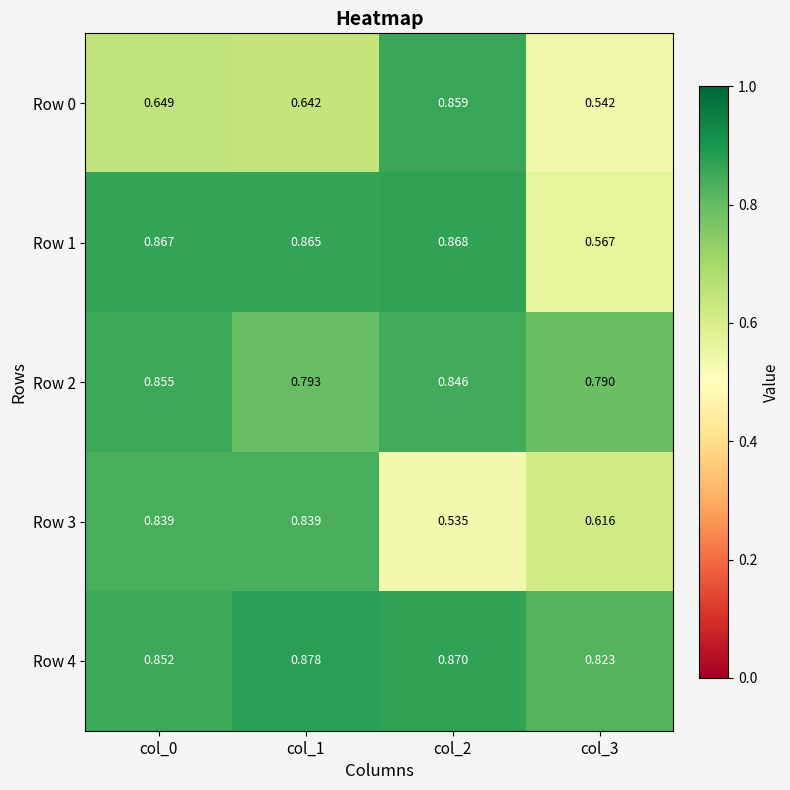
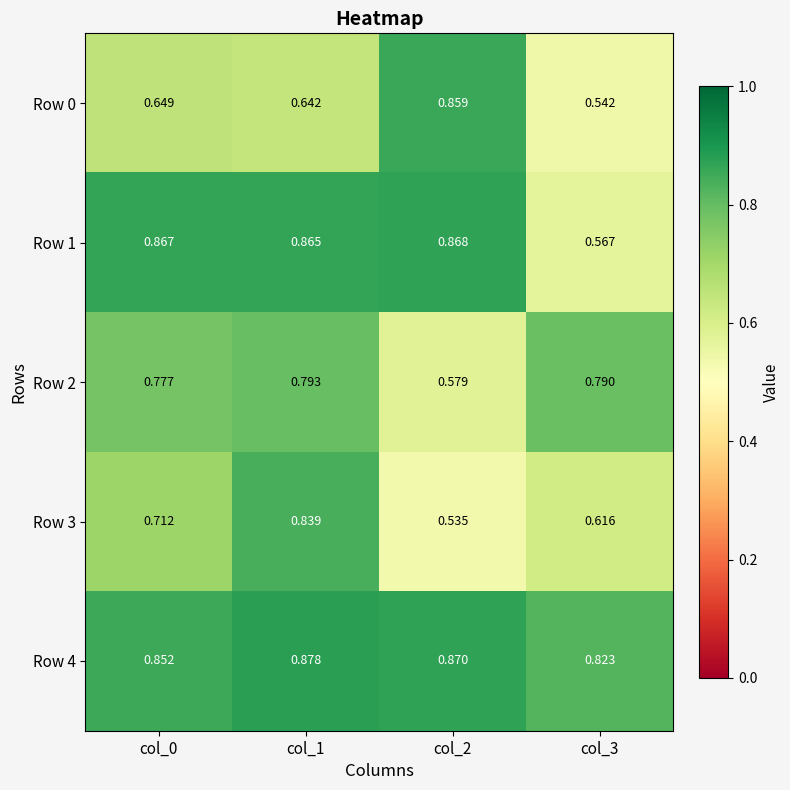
Row 2, col_0: 0.855 -> 0.777
Row 2, col_2: 0.846 -> 0.579
Row 3, col_0: 0.839 -> 0.712
